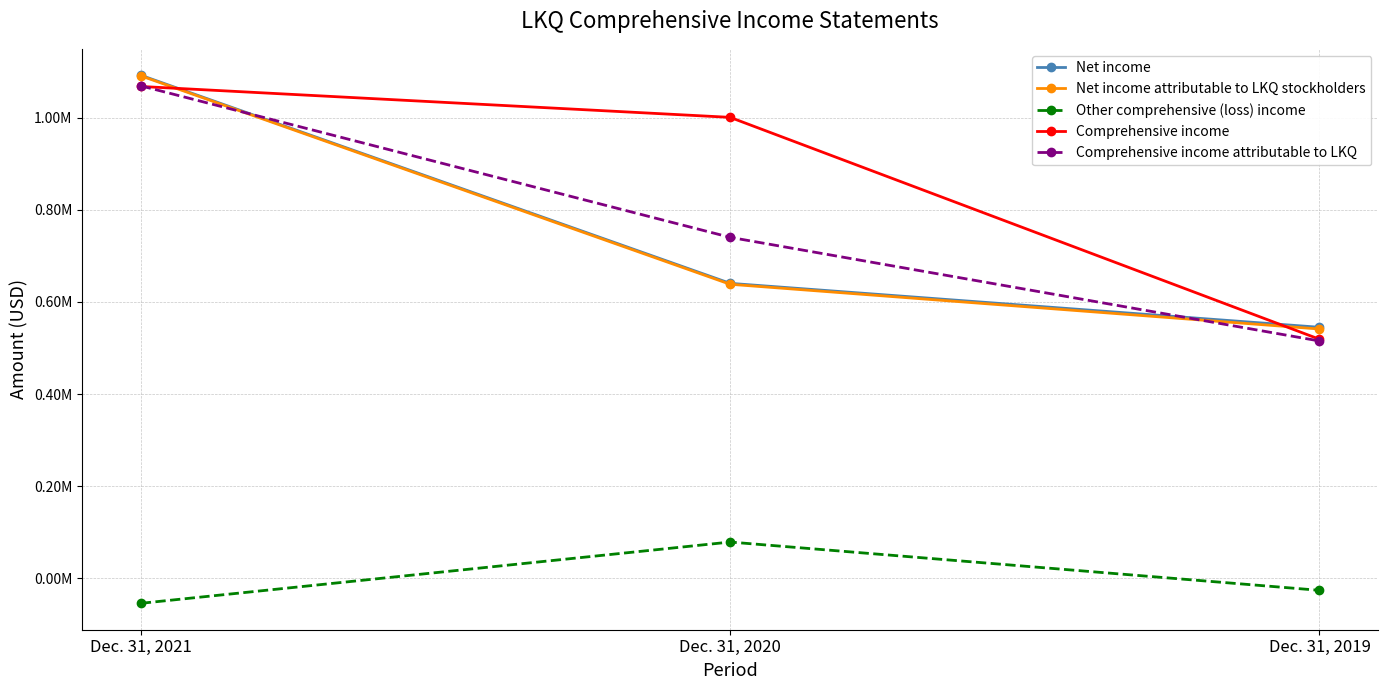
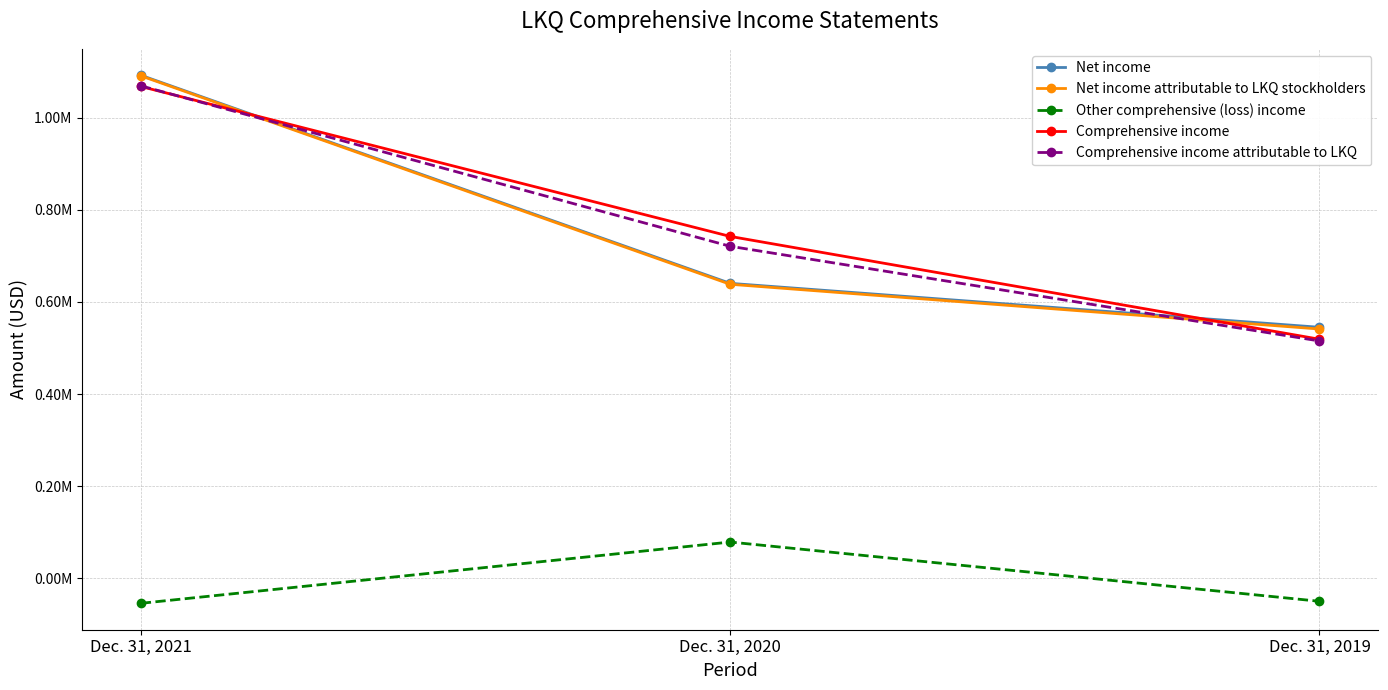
Comprehensive income, Dec. 31, 2020: 1000000 -> 740000
Comprehensive income attributable to LKQ, Dec. 31, 2020: 740000 -> 720000
Other comprehensive (loss) income, Dec. 31, 2019: -30000 -> -50000
